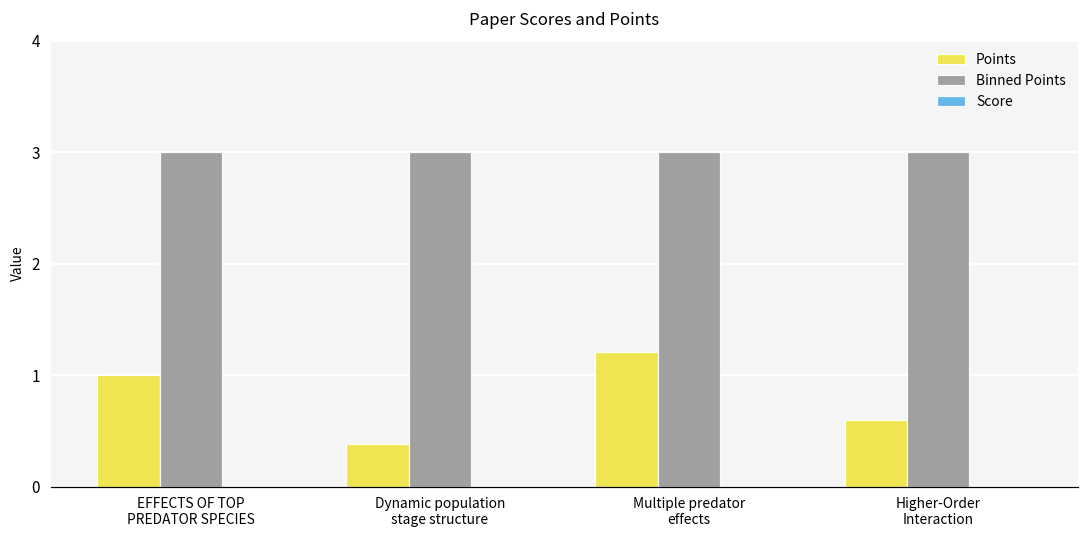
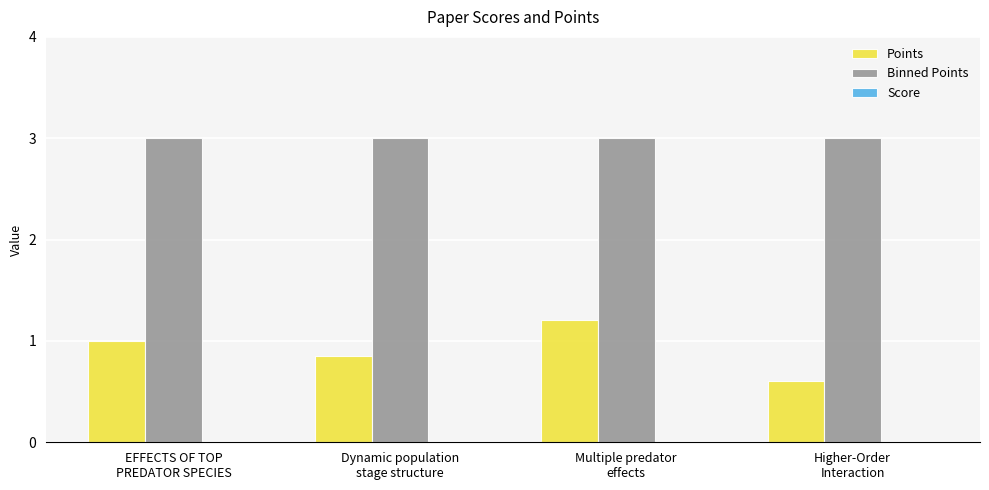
Points, Dynamic population stage structure: 0.38 -> 0.85
